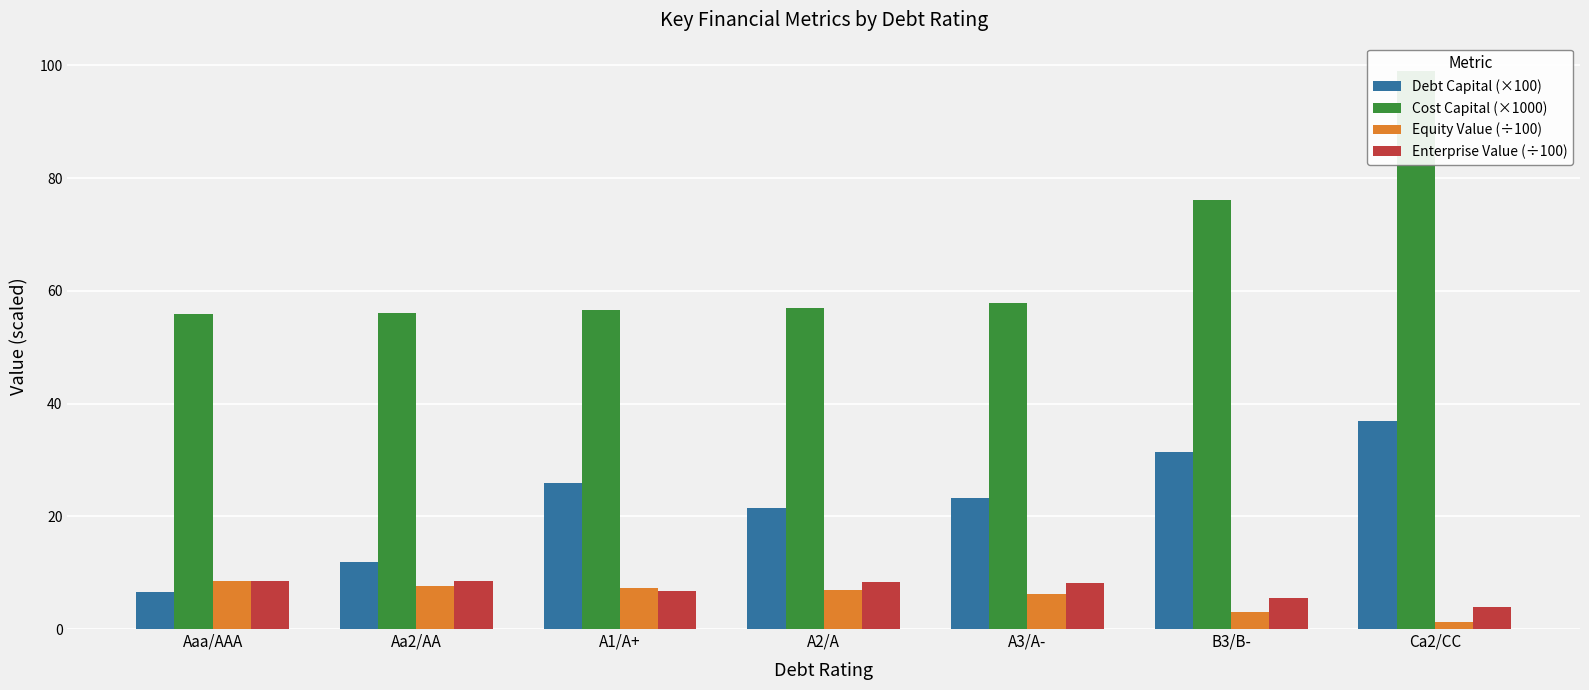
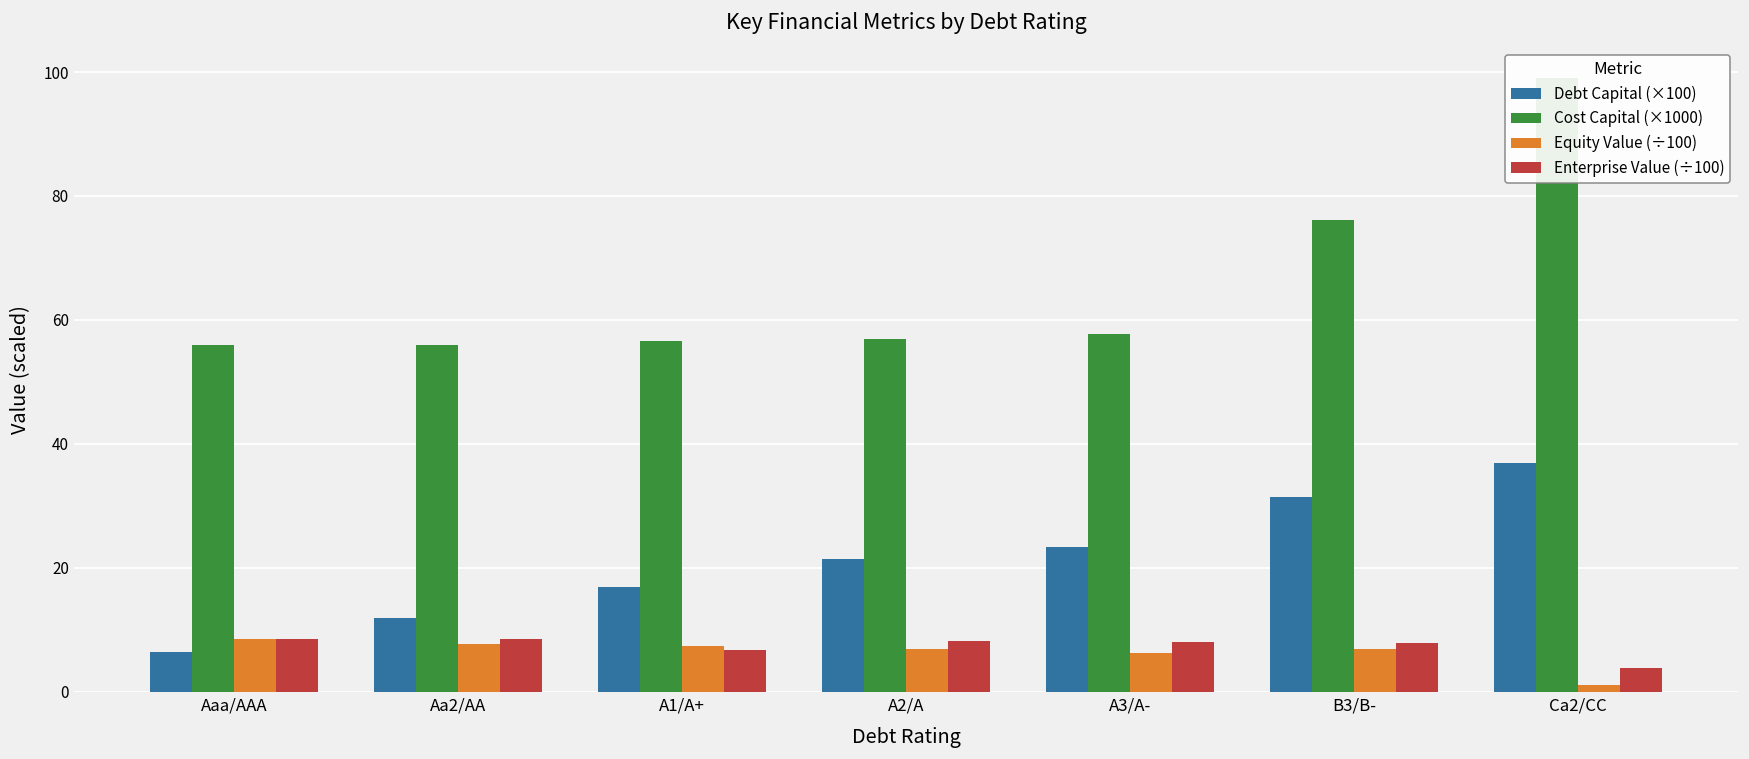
Debt Capital (×100), A1/A+: 26 -> 17
Equity Value (÷100), B3/B-: 3 -> 7
Enterprise Value (÷100), B3/B-: 5 -> 8
